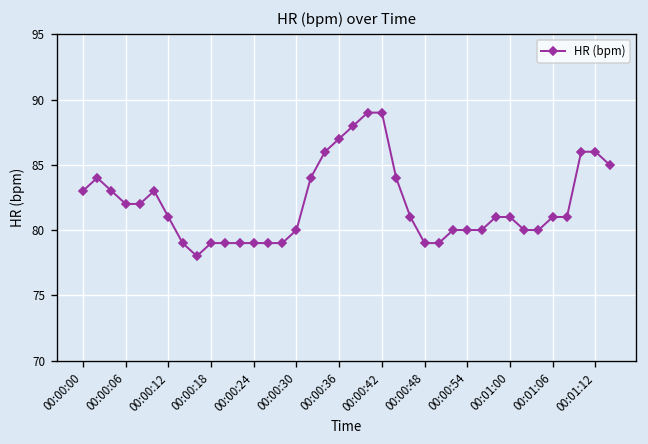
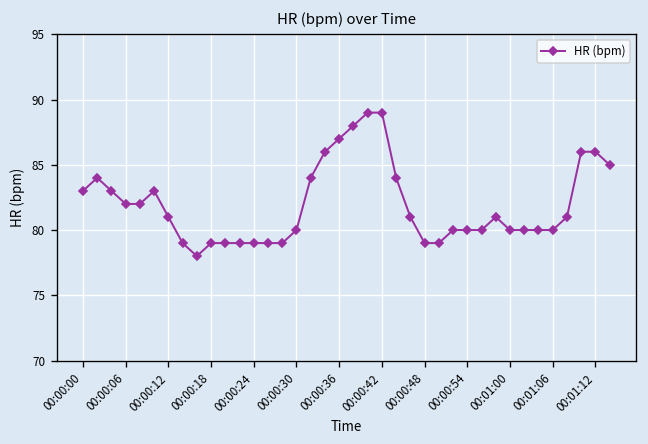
00:01:00: 81 -> 80
00:01:06: 81 -> 80
